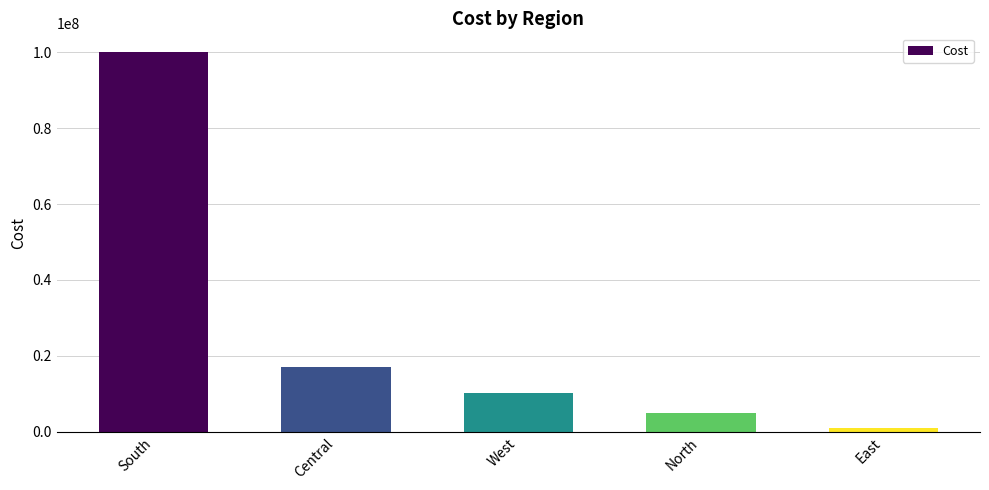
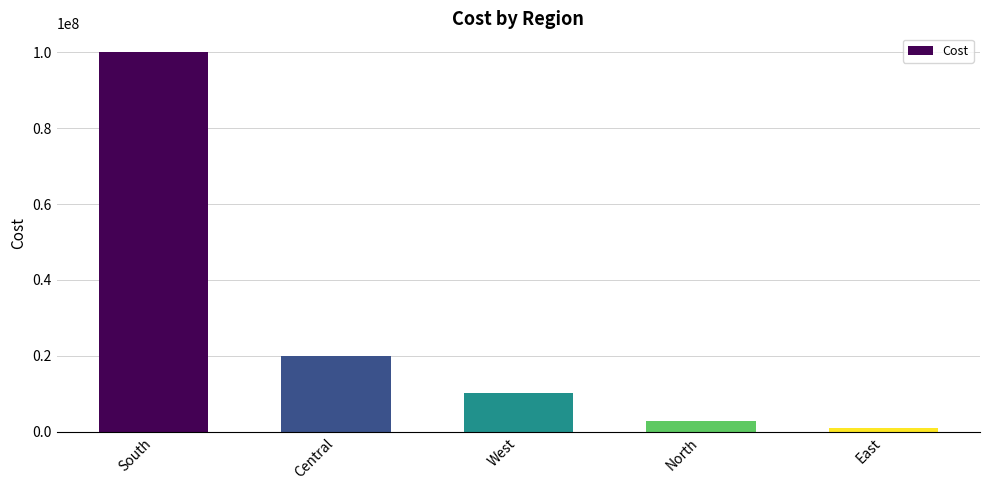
Central: 17000000 -> 20000000
North: 5000000 -> 3000000
